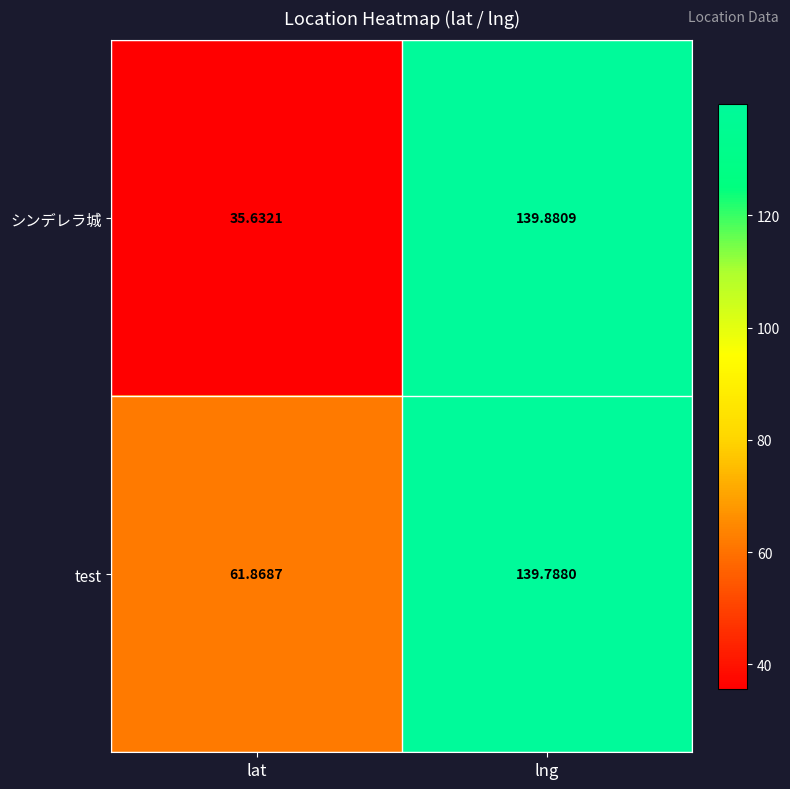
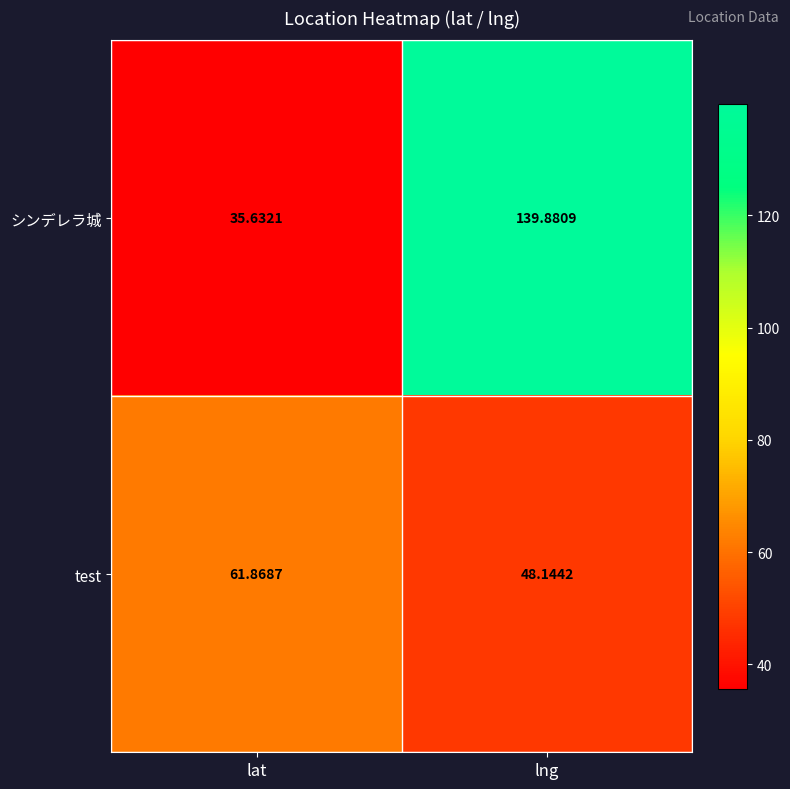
test, lng: 139.7880 -> 48.1442
